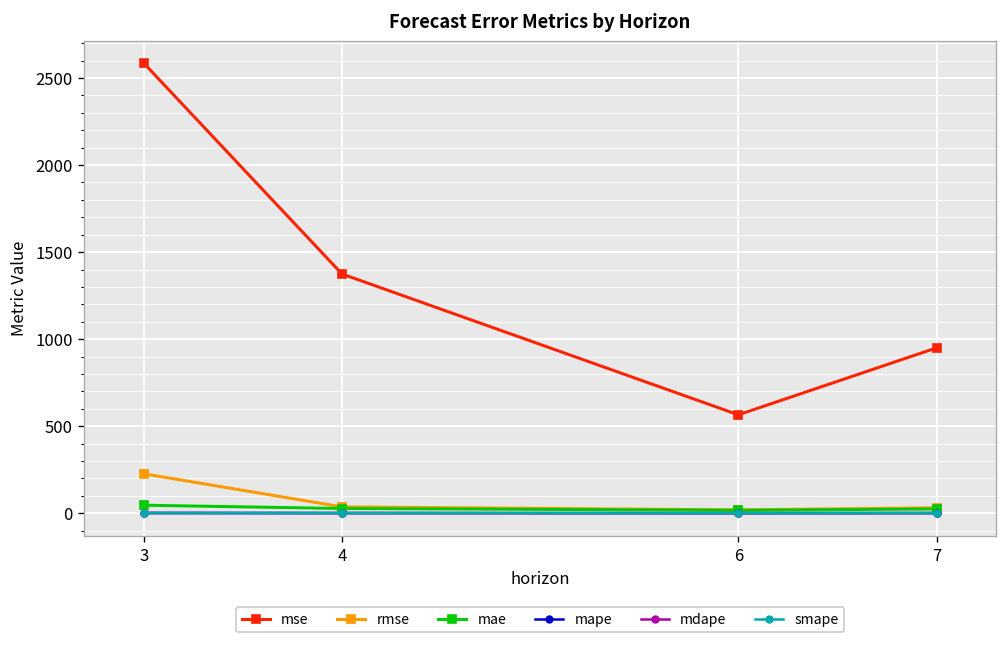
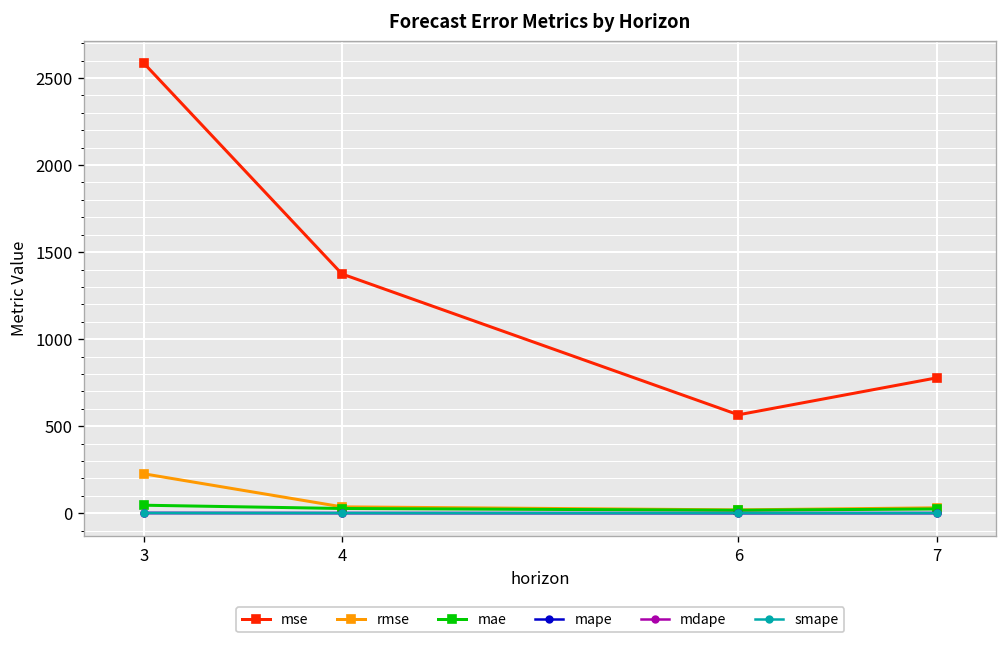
mse, 7: 950 -> 780
